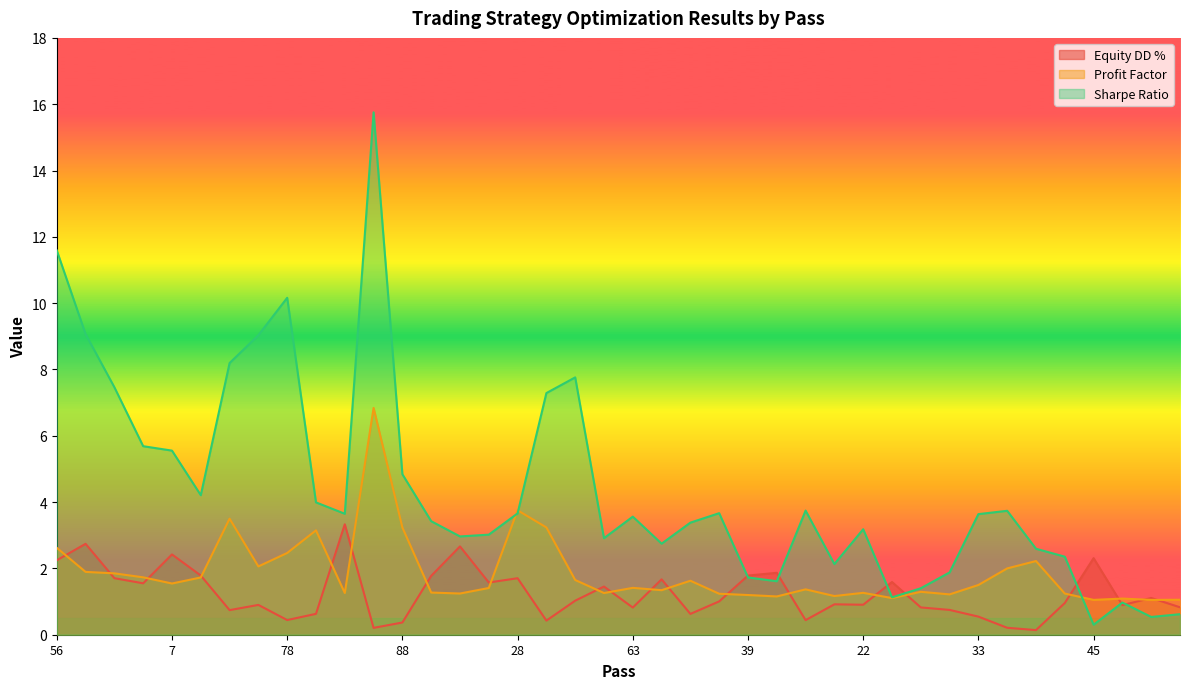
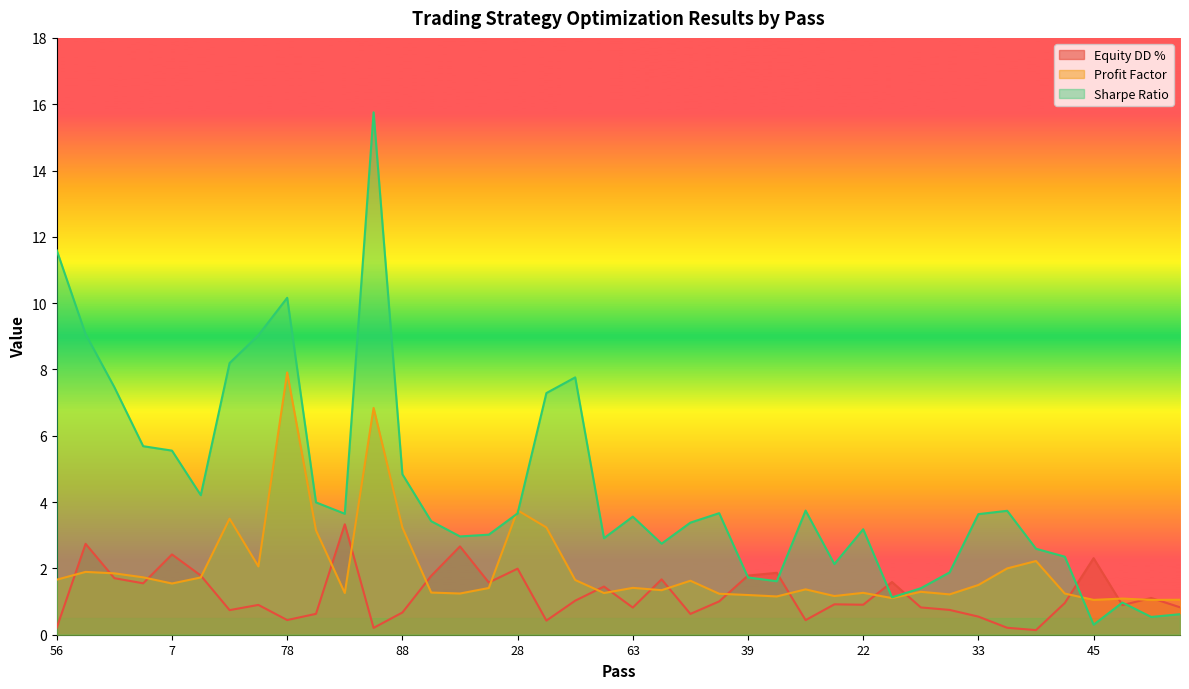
Equity DD %, 56: 2.2 -> 0.2
Profit Factor, 56: 2.6 -> 1.7
Profit Factor, 78: 2.5 -> 7.9
Equity DD %, 88: 0.4 -> 0.7
Equity DD %, 28: 1.7 -> 2.0
